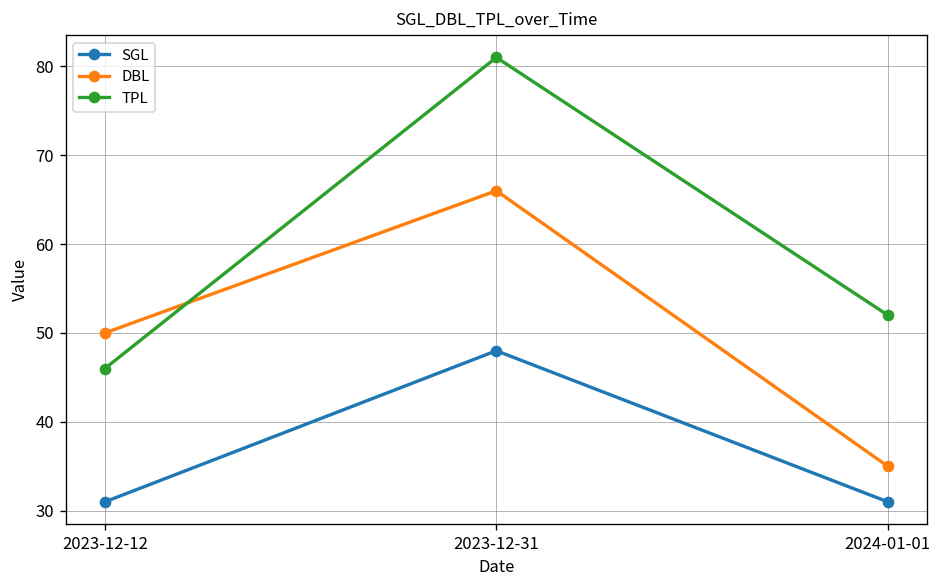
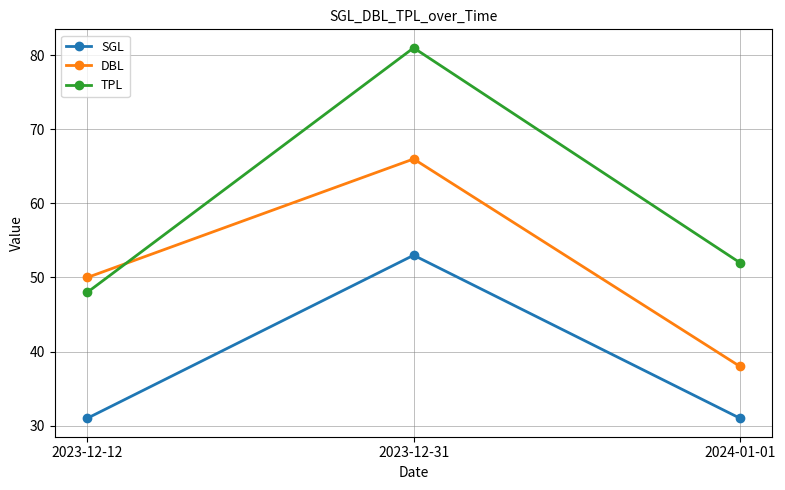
TPL, 2023-12-12: 46 -> 48
SGL, 2023-12-31: 48 -> 53
DBL, 2024-01-01: 35 -> 38
